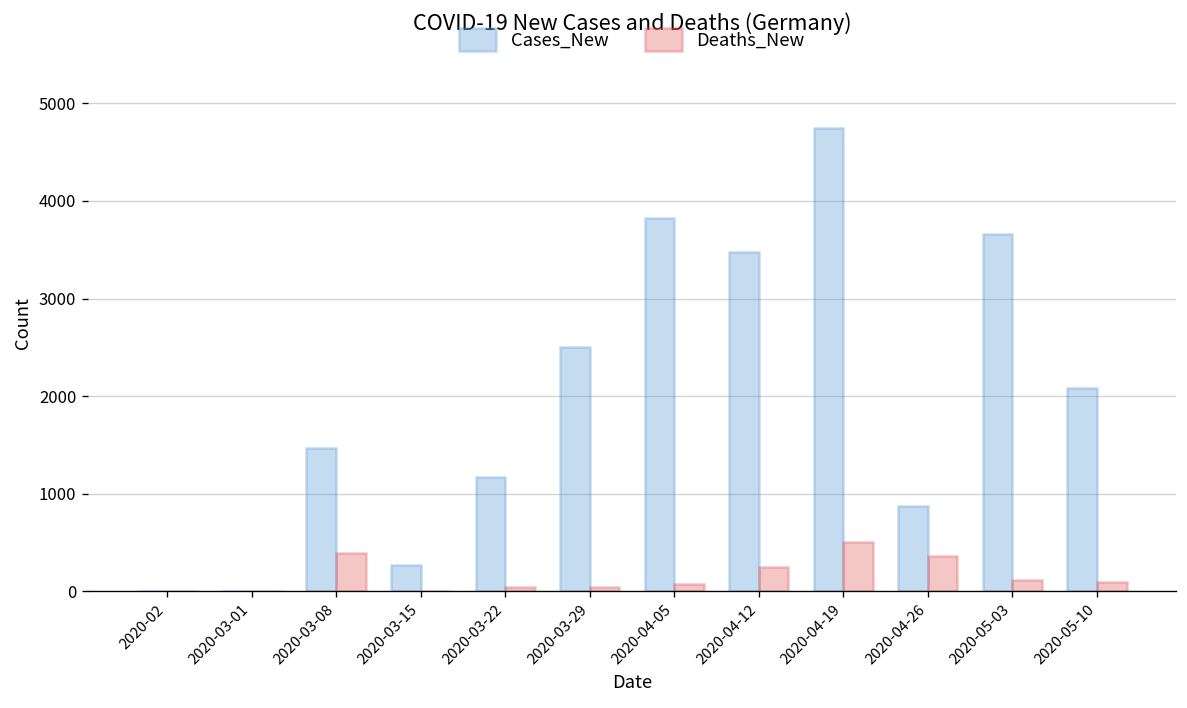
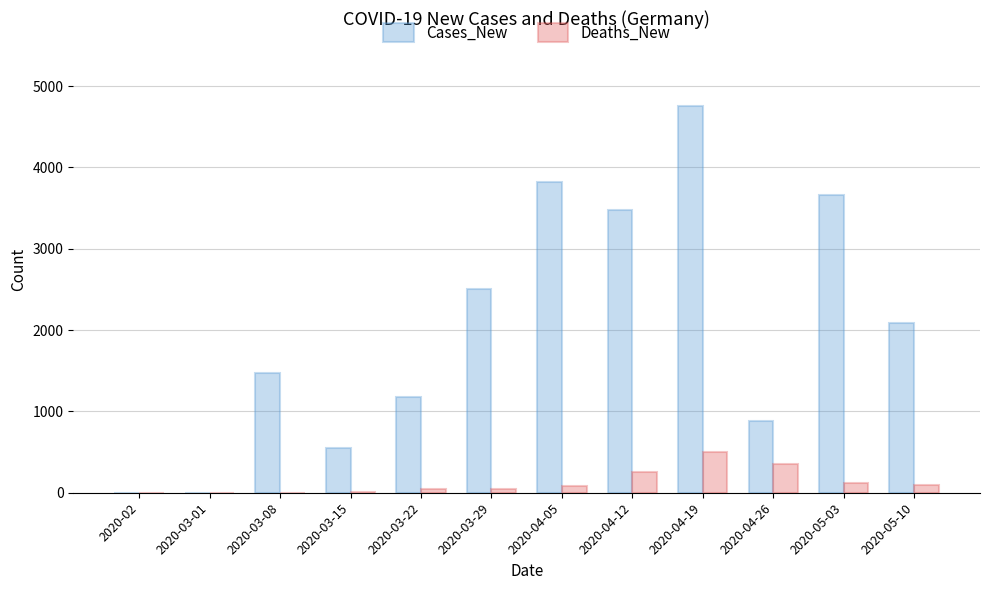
Deaths_New, 2020-03-08: 400 -> 0
Cases_New, 2020-03-15: 300 -> 500
